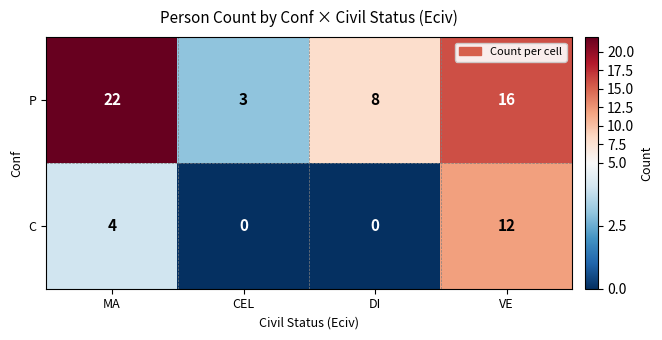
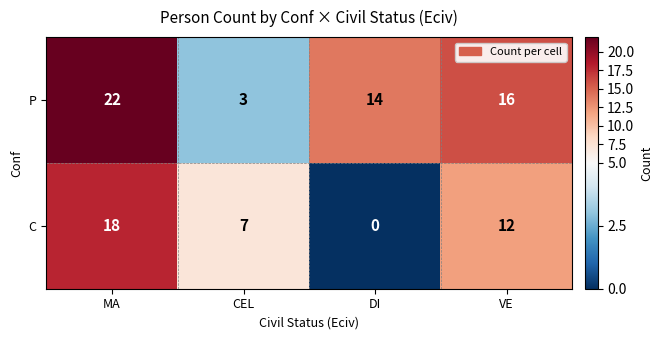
P, DI: 8 -> 14
C, MA: 4 -> 18
C, CEL: 0 -> 7
